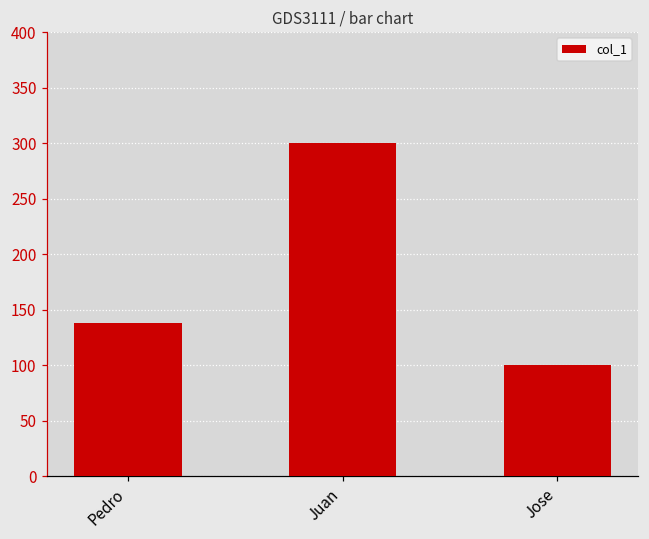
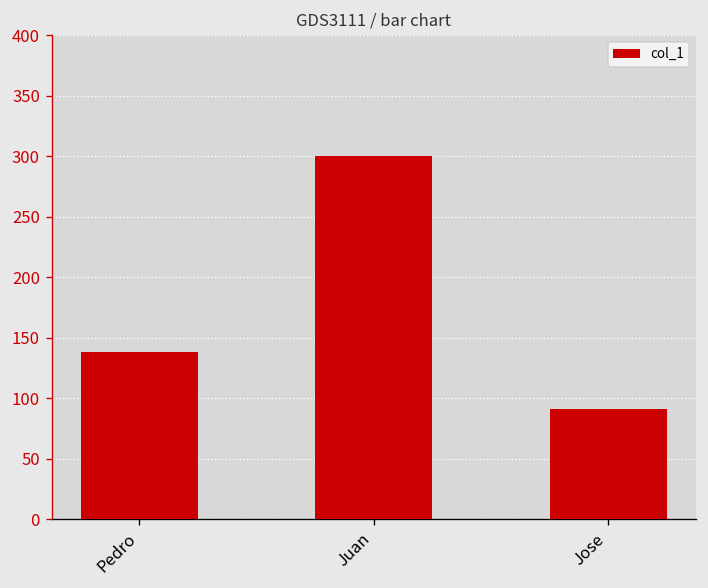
Jose: 100 -> 91
